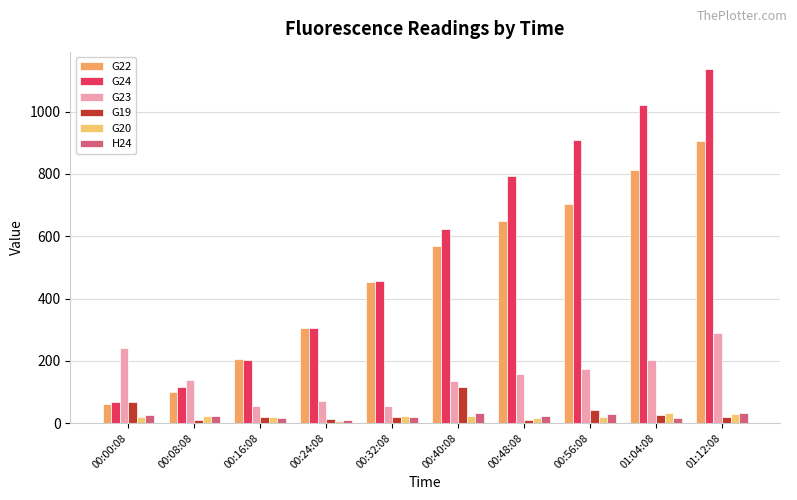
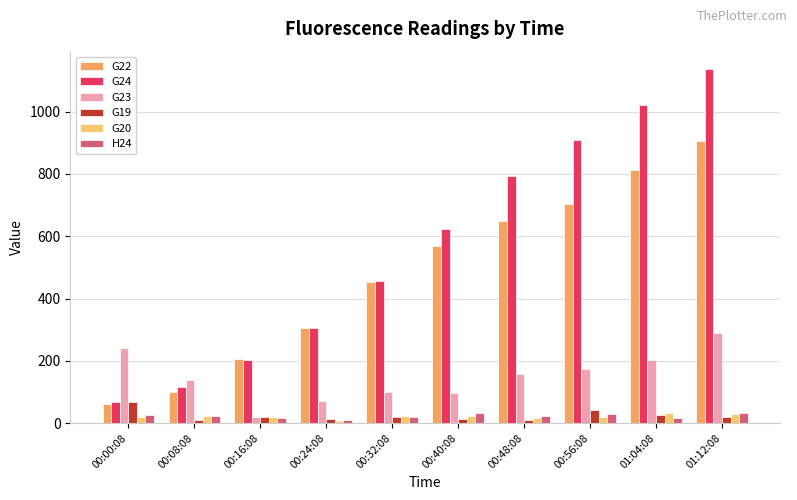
G23, 00:16:08: 50 -> 20
G23, 00:32:08: 50 -> 100
G23, 00:40:08: 140 -> 100
G19, 00:40:08: 120 -> 10
